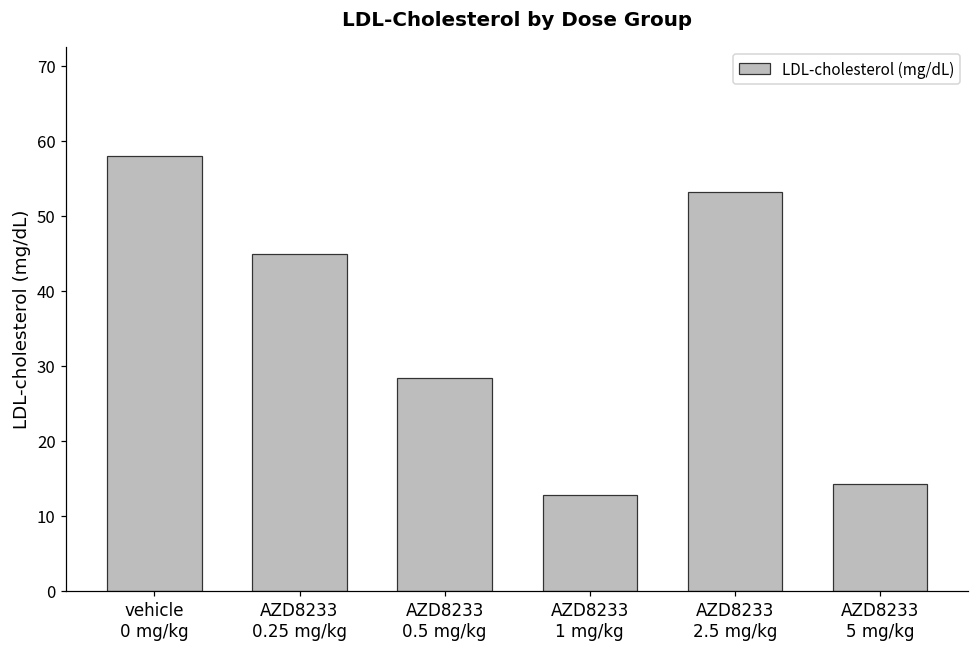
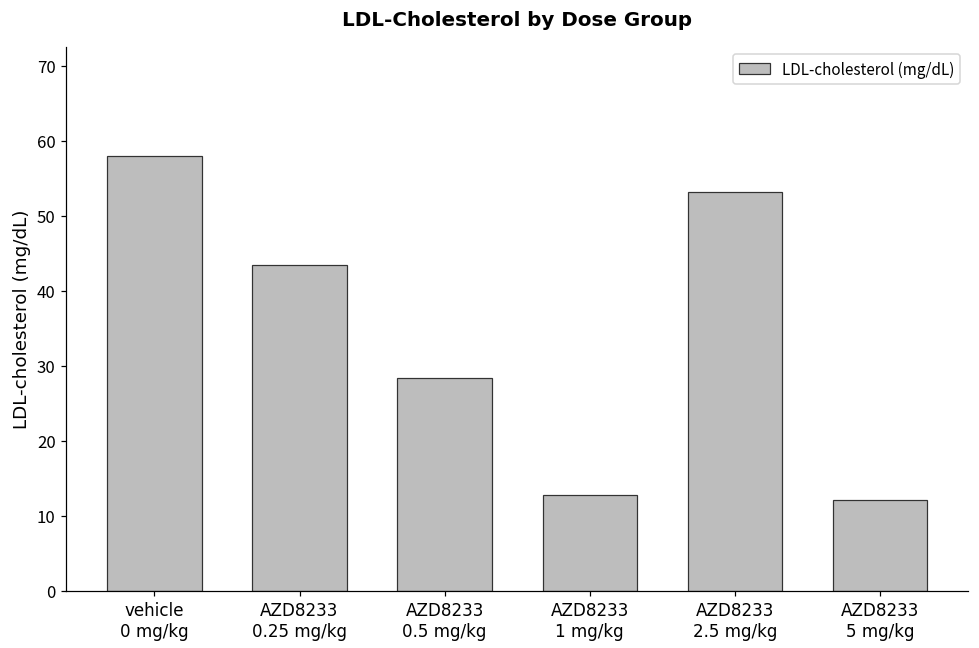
AZD8233 0.25 mg/kg: 45 -> 43
AZD8233 5 mg/kg: 14 -> 12
